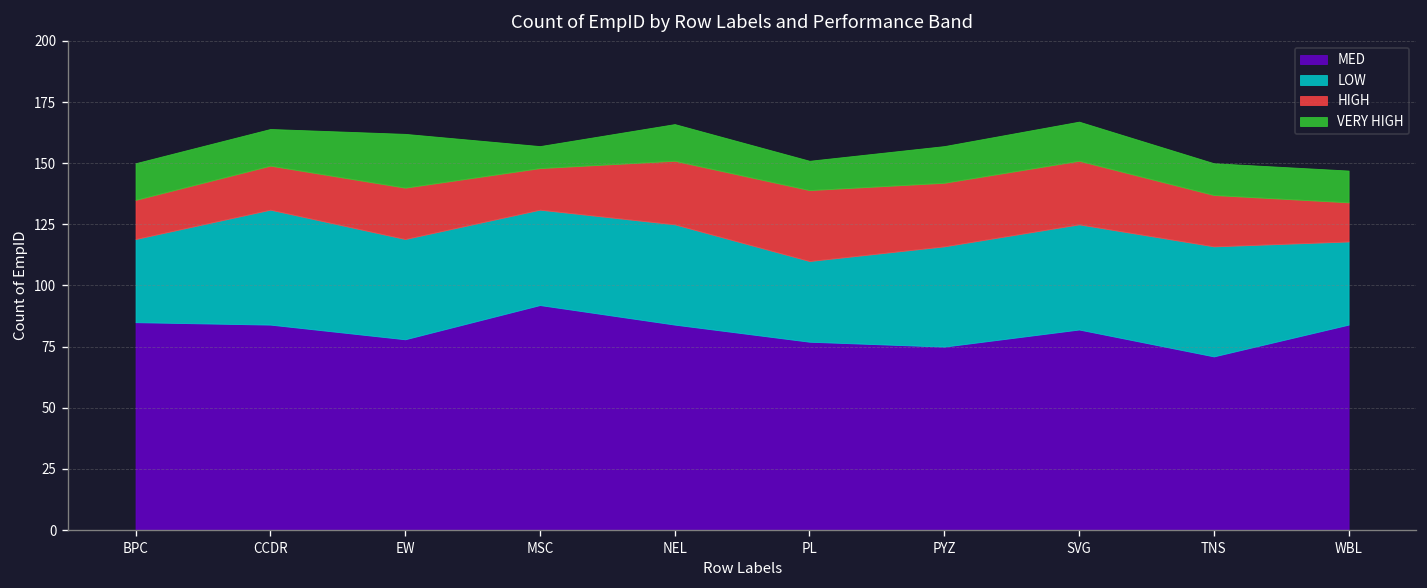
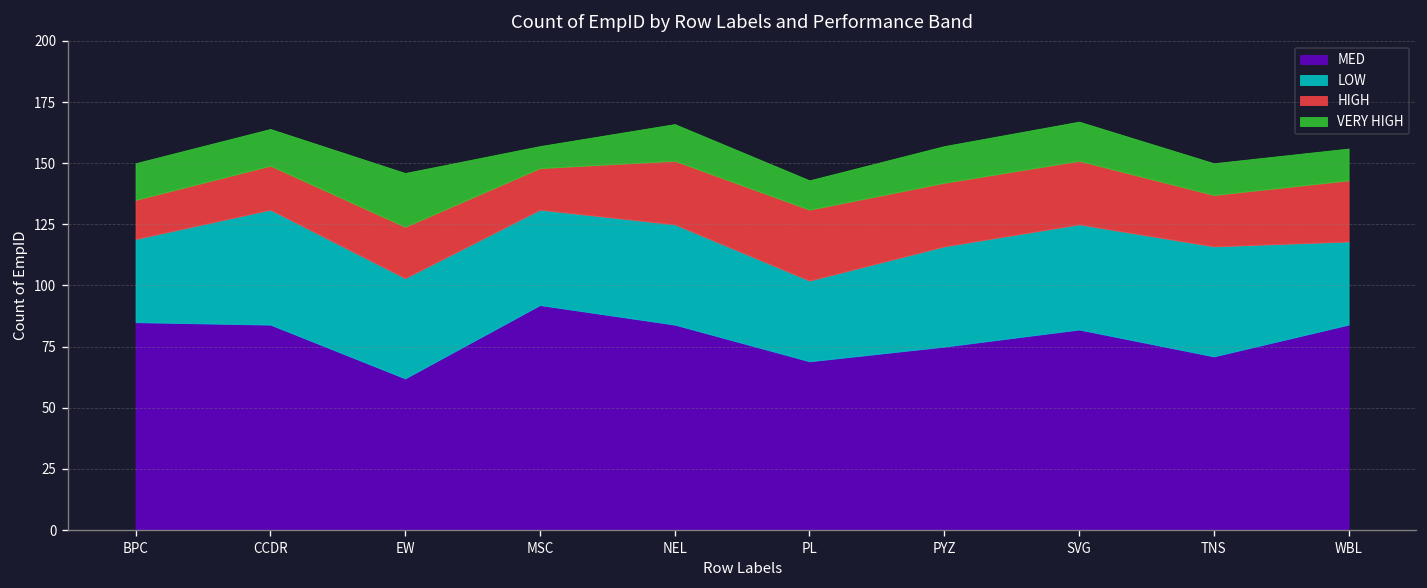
MED, EW: 78 -> 62
MED, PL: 77 -> 69
HIGH, WBL: 16 -> 25
